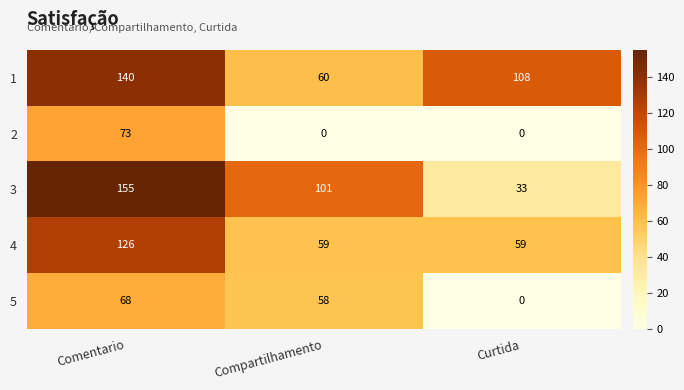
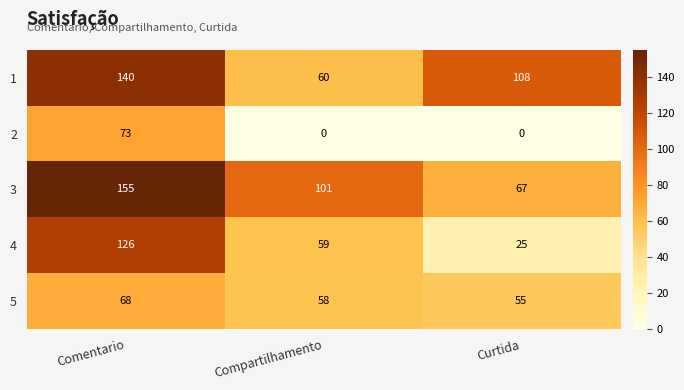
3, Curtida: 33 -> 67
4, Curtida: 59 -> 25
5, Curtida: 0 -> 55
